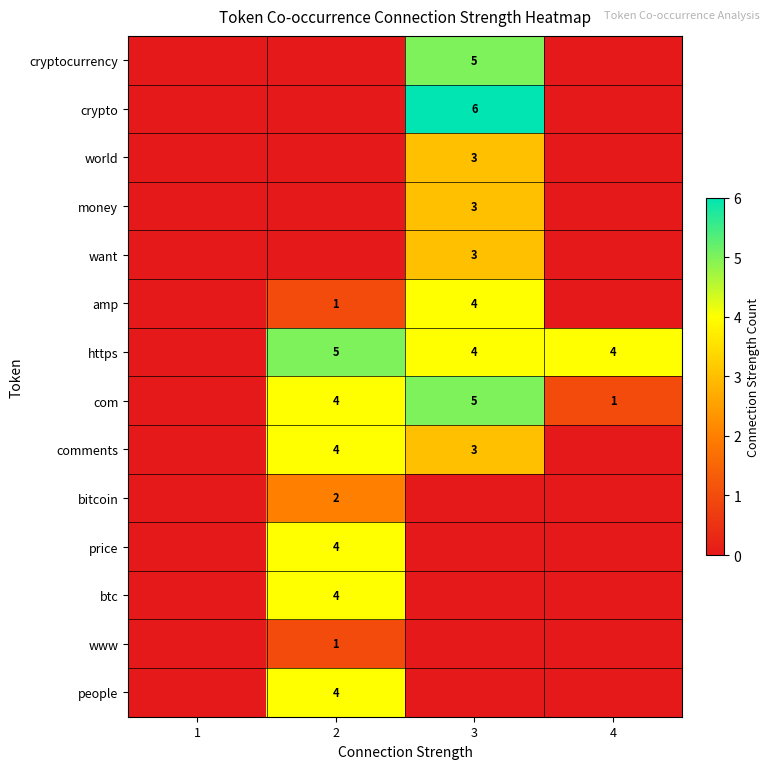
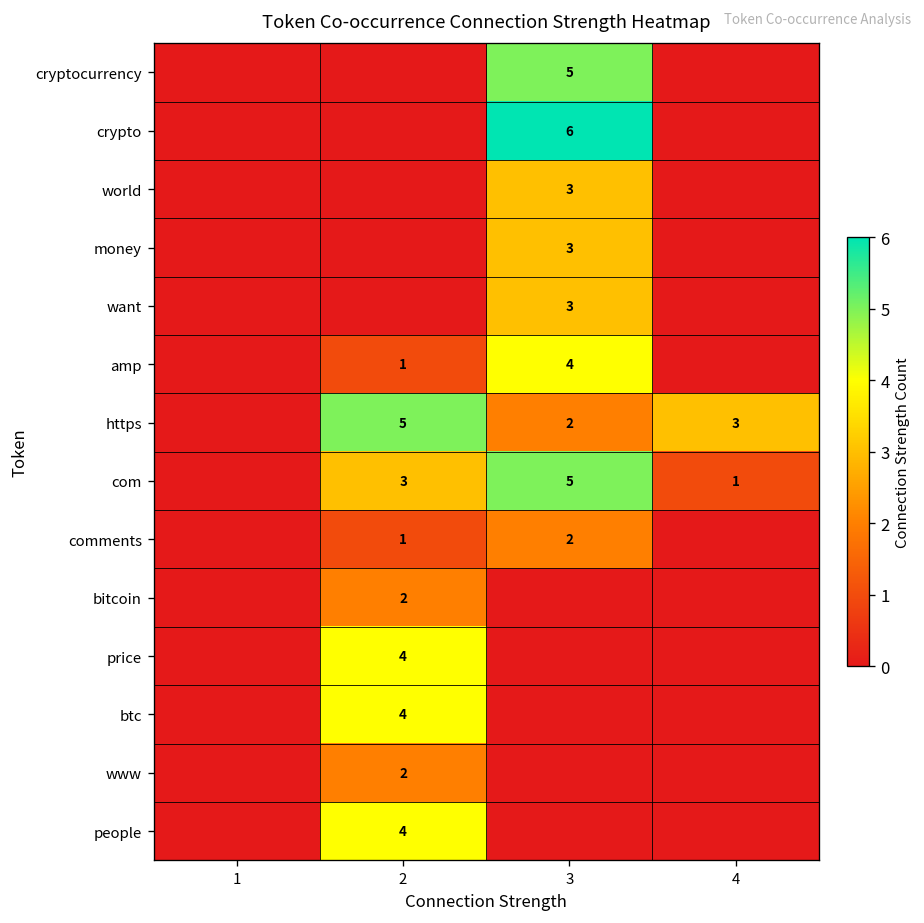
https, 3: 4 -> 2
https, 4: 4 -> 3
com, 2: 4 -> 3
comments, 2: 4 -> 1
comments, 3: 3 -> 2
www, 2: 1 -> 2
